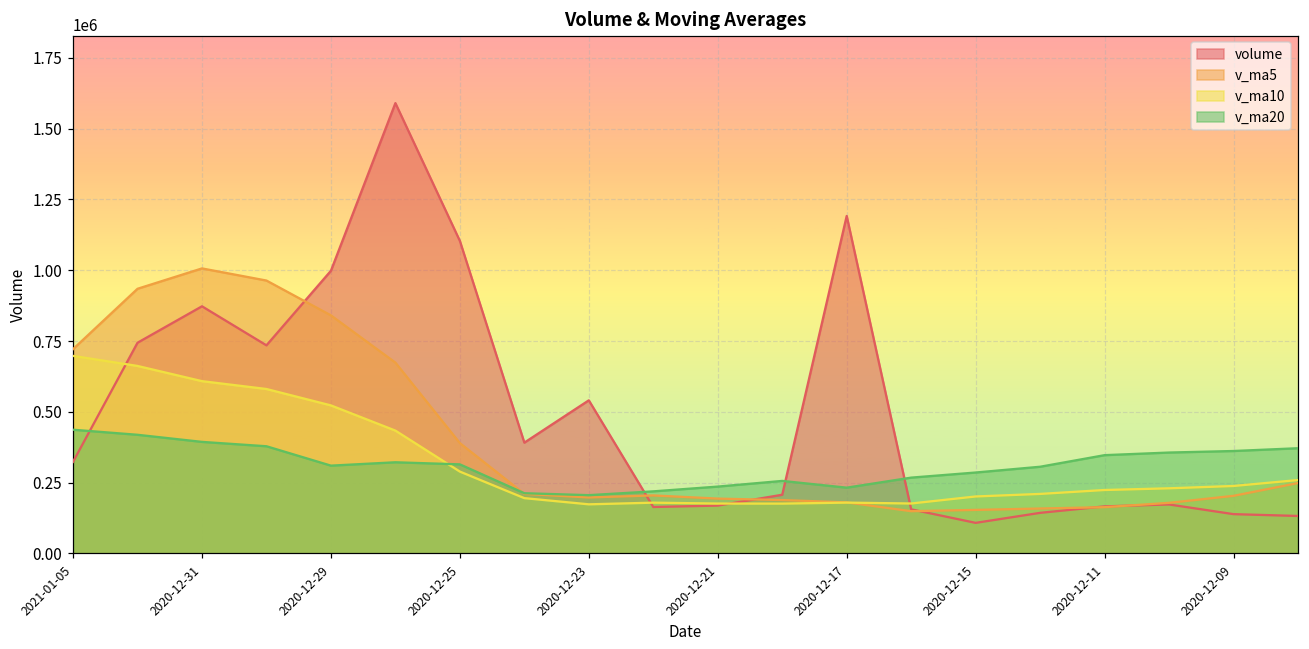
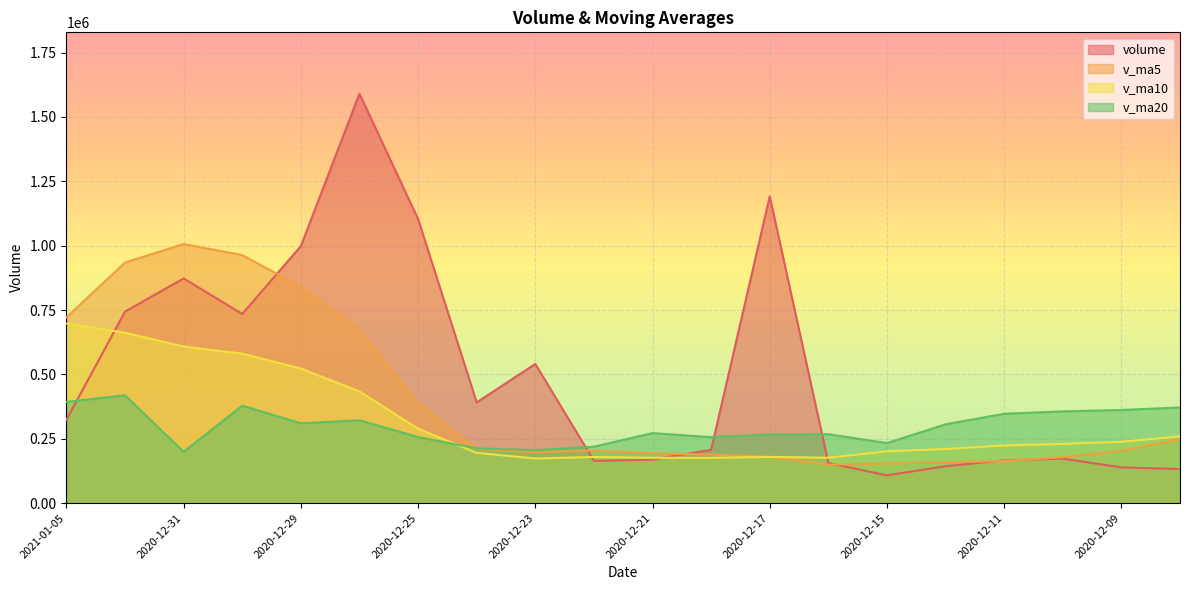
v_ma20, 2021-01-05: 440000 -> 390000
v_ma20, 2020-12-31: 390000 -> 200000
v_ma20, 2020-12-25: 310000 -> 260000
v_ma20, 2020-12-21: 240000 -> 270000
v_ma20, 2020-12-17: 230000 -> 270000
v_ma20, 2020-12-15: 290000 -> 230000
